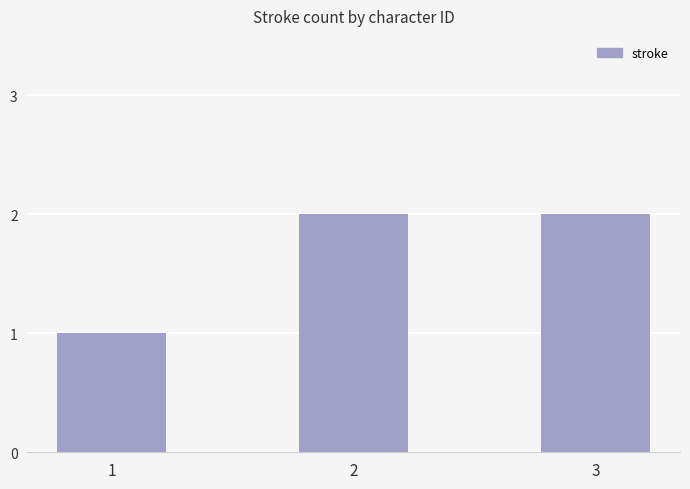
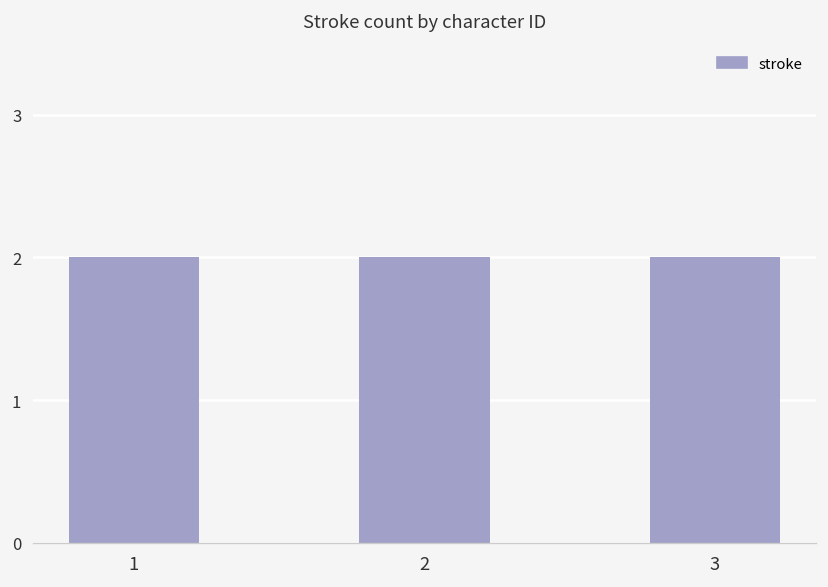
1: 1 -> 2
